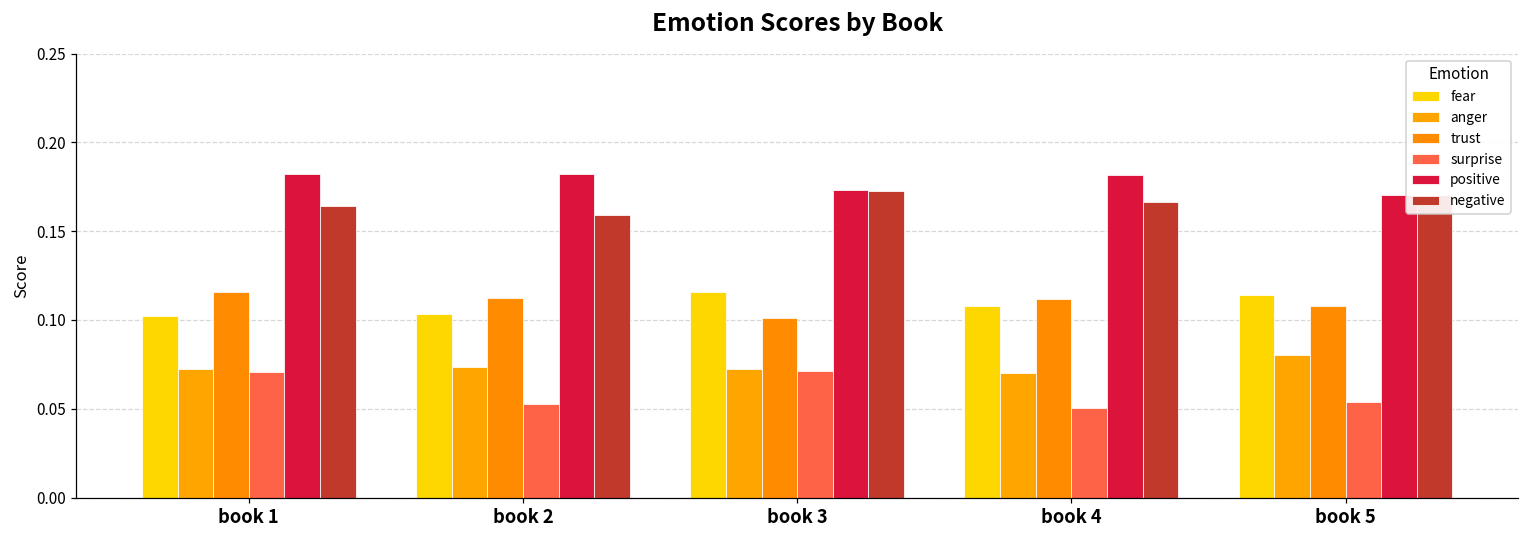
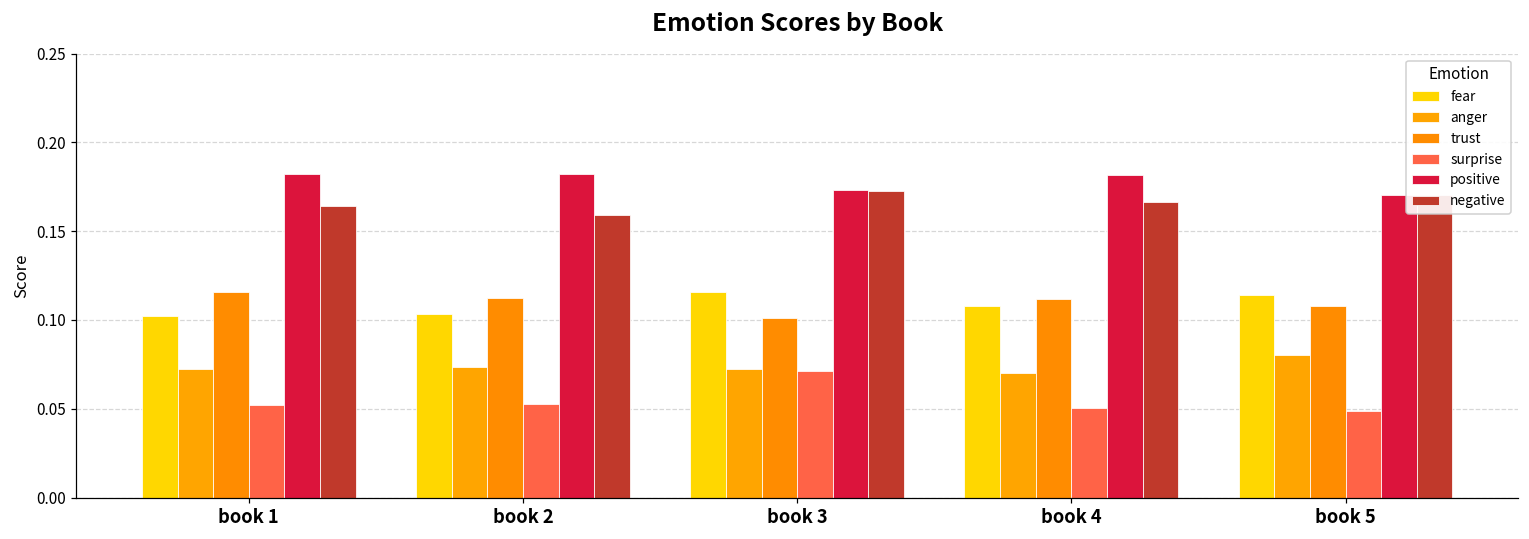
surprise, book 1: 0.071 -> 0.052
surprise, book 5: 0.054 -> 0.049
